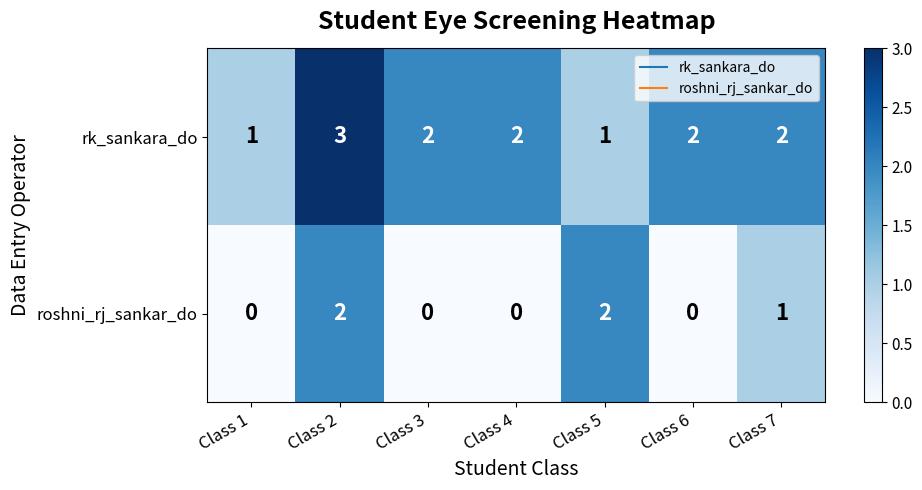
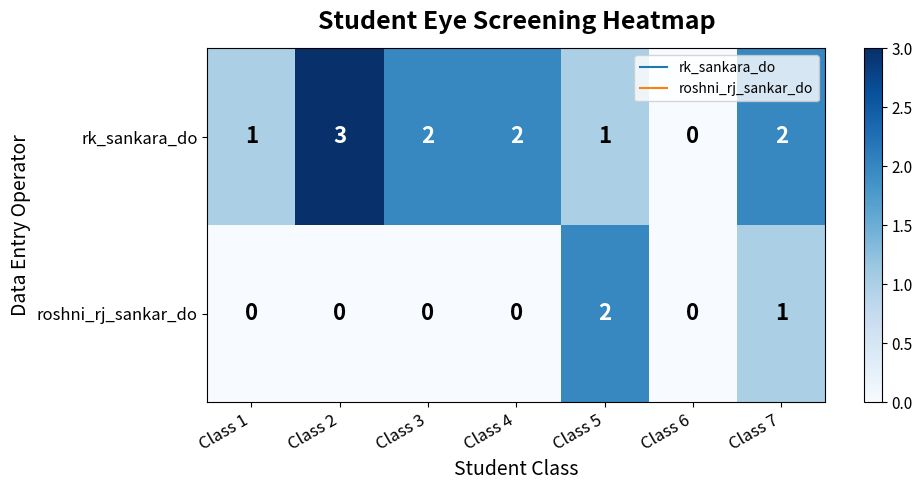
rk_sankara_do, Class 6: 2 -> 0
roshni_rj_sankar_do, Class 2: 2 -> 0
